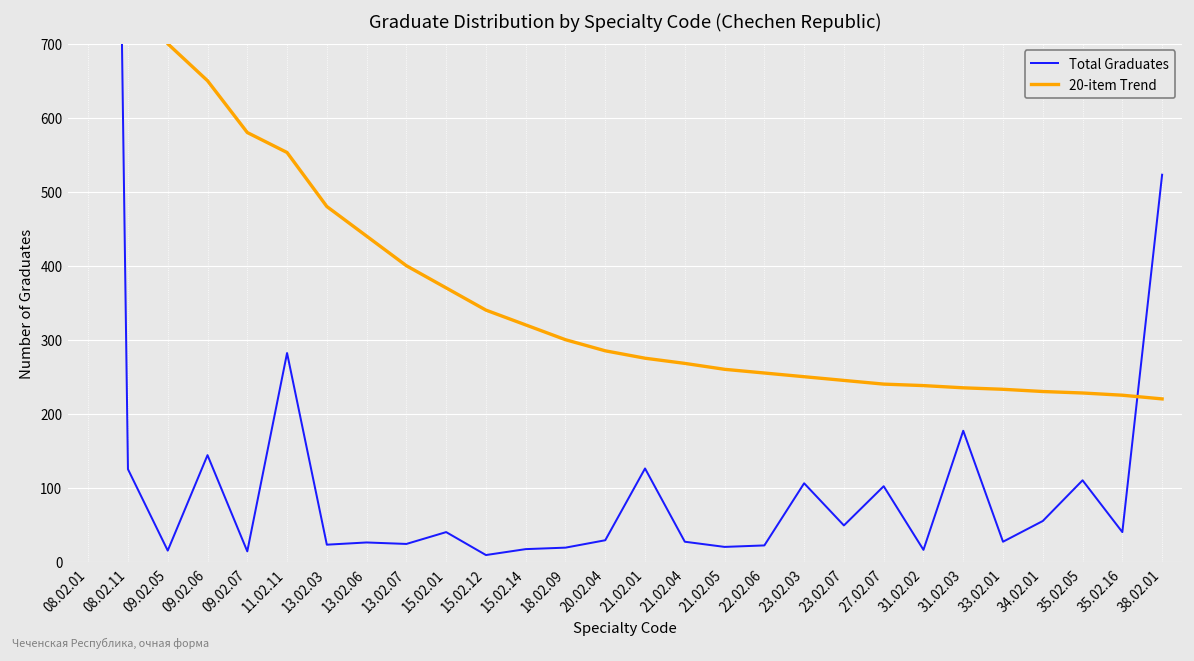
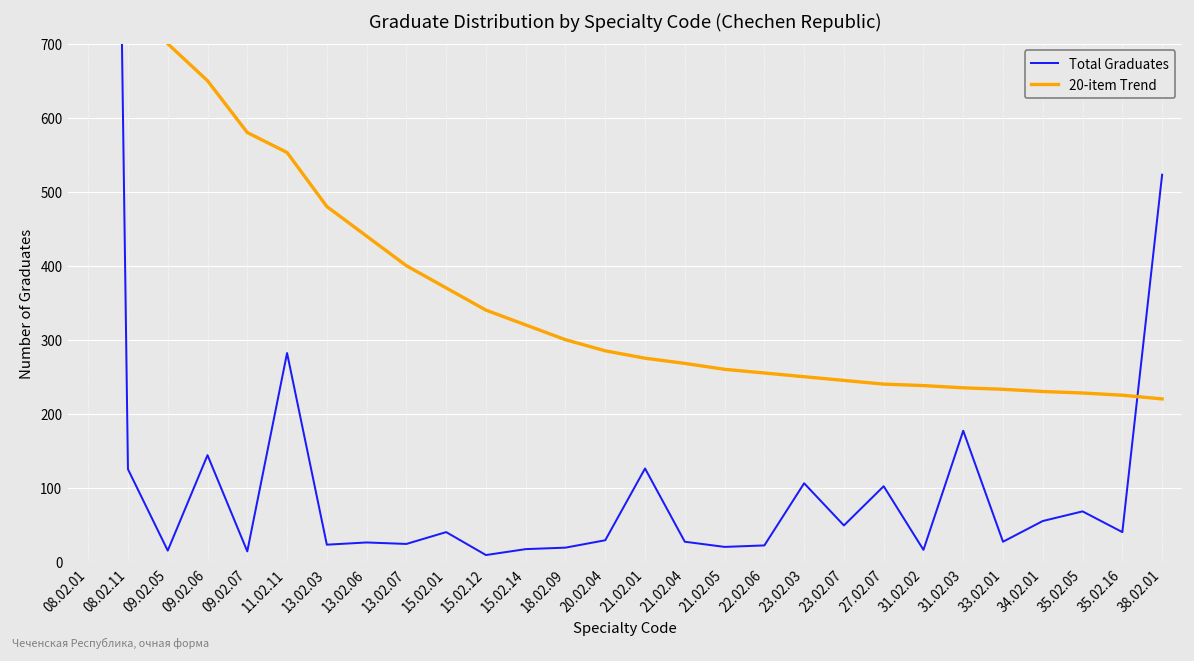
Total Graduates, 35.02.05: 110 -> 70
